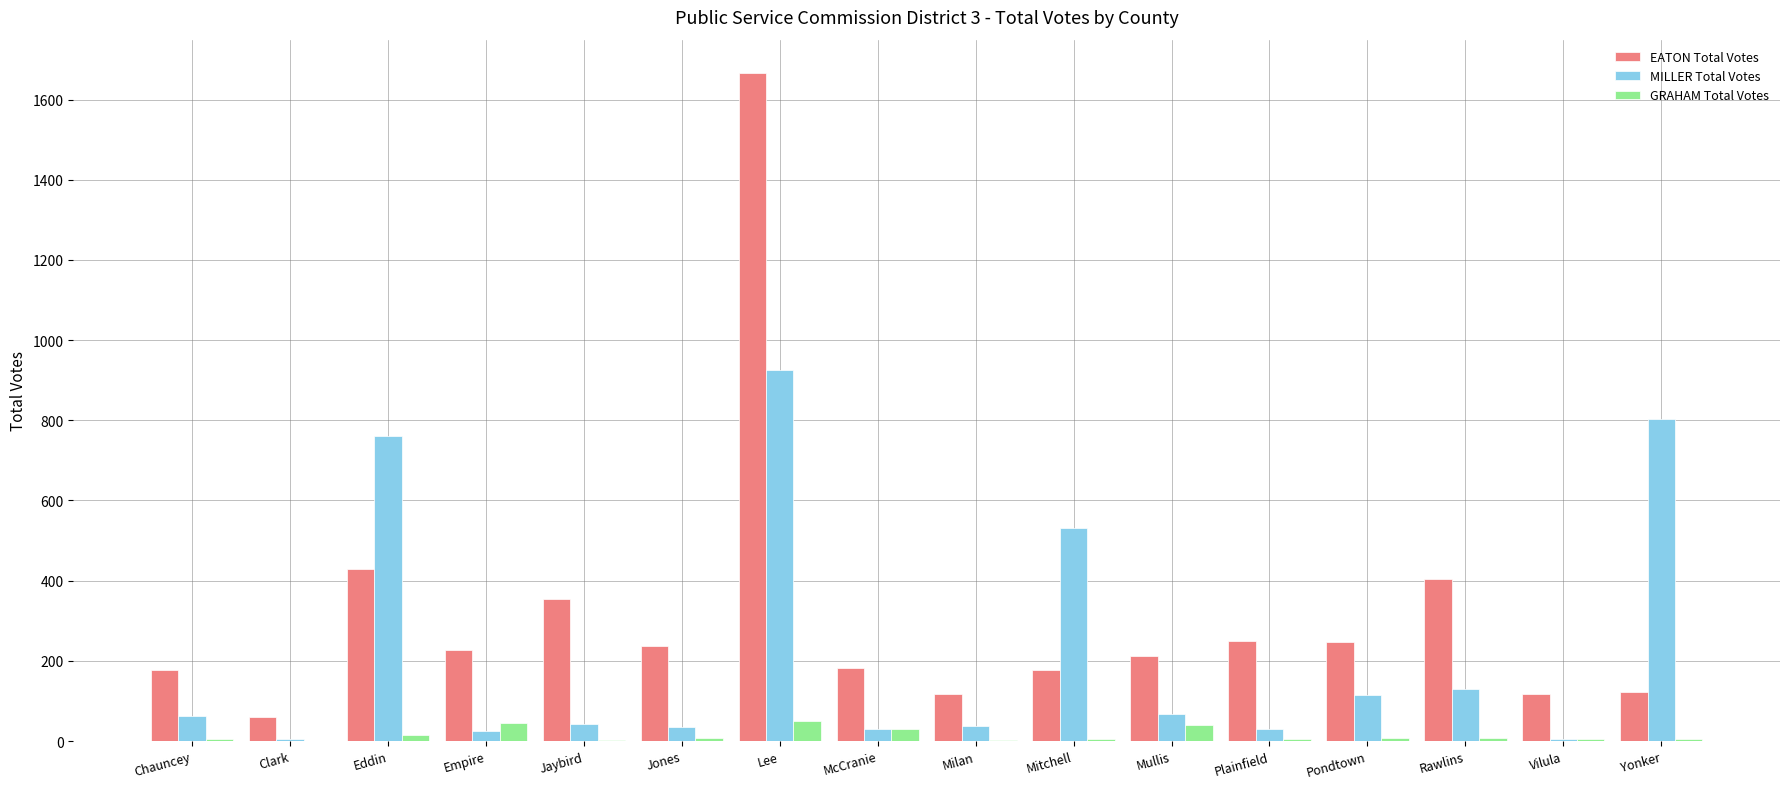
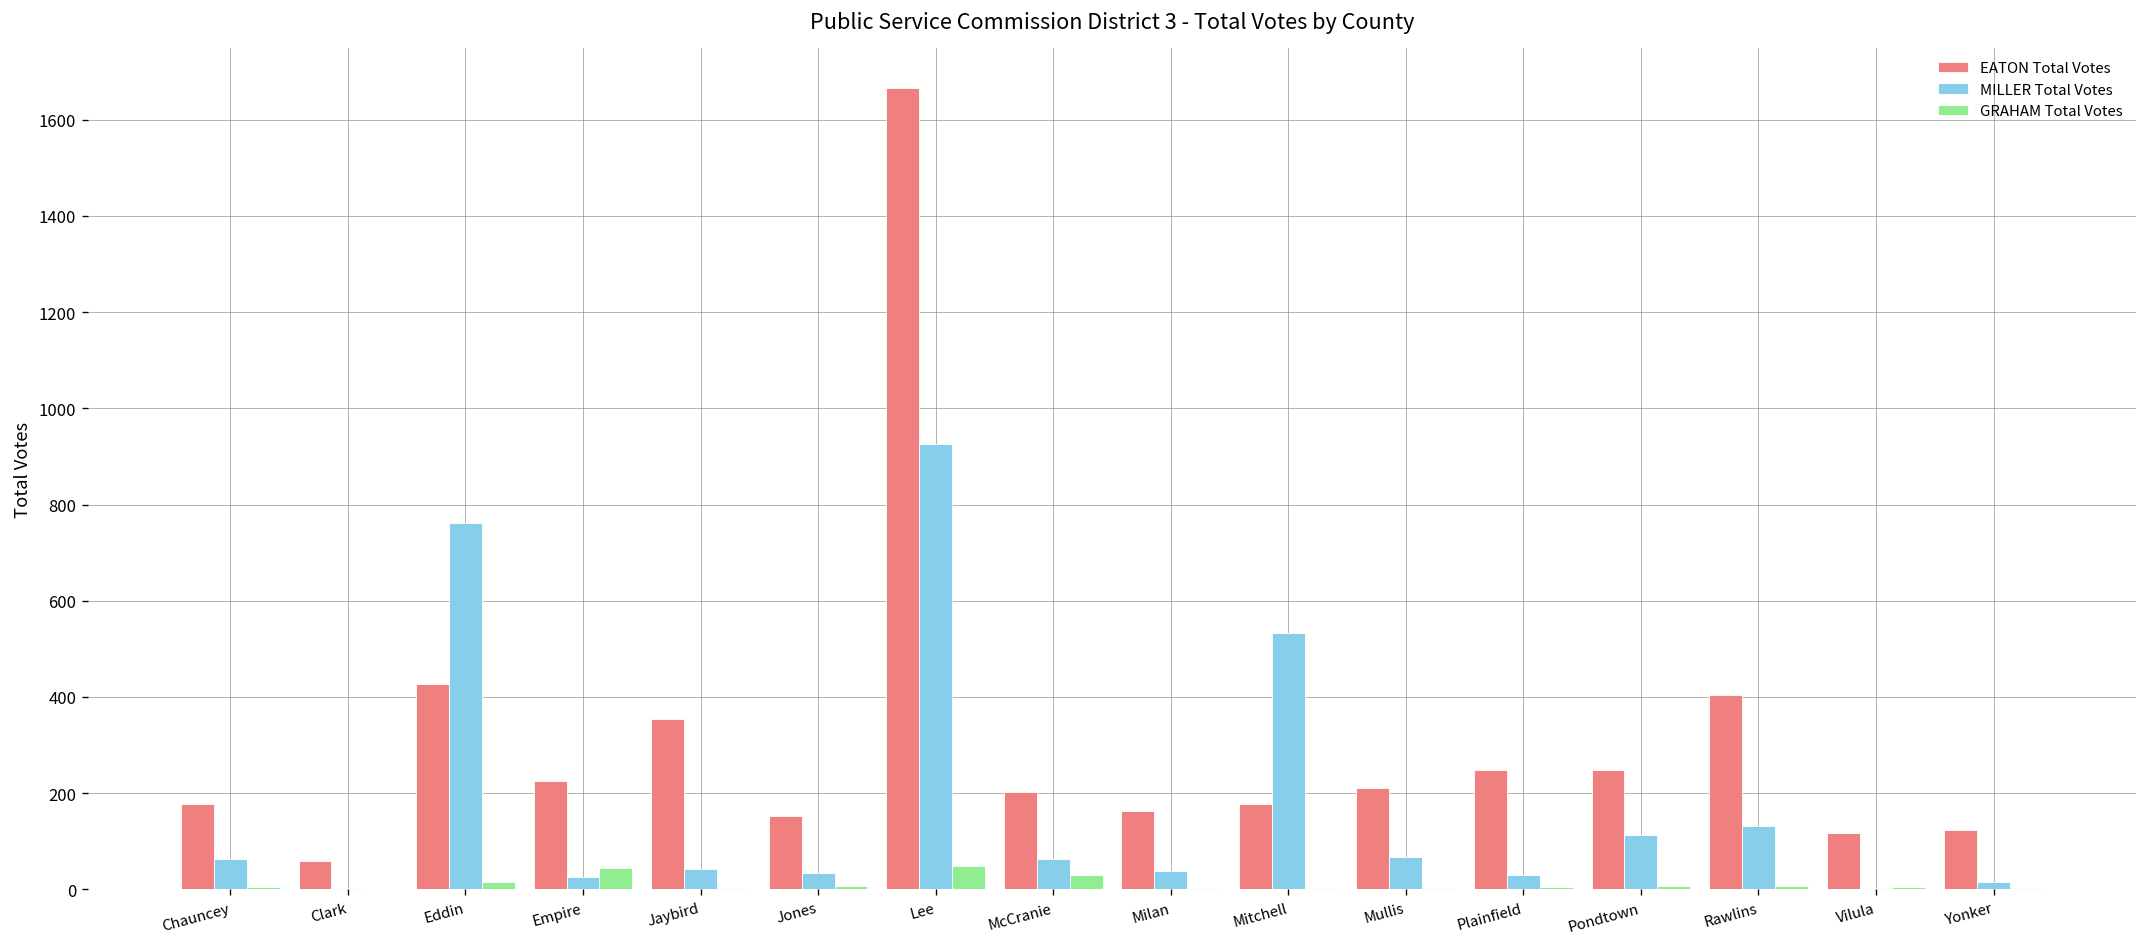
EATON Total Votes, Jones: 240 -> 150
EATON Total Votes, McCranie: 180 -> 200
MILLER Total Votes, McCranie: 30 -> 60
EATON Total Votes, Milan: 120 -> 160
GRAHAM Total Votes, Mullis: 40 -> 0
MILLER Total Votes, Yonker: 800 -> 20
